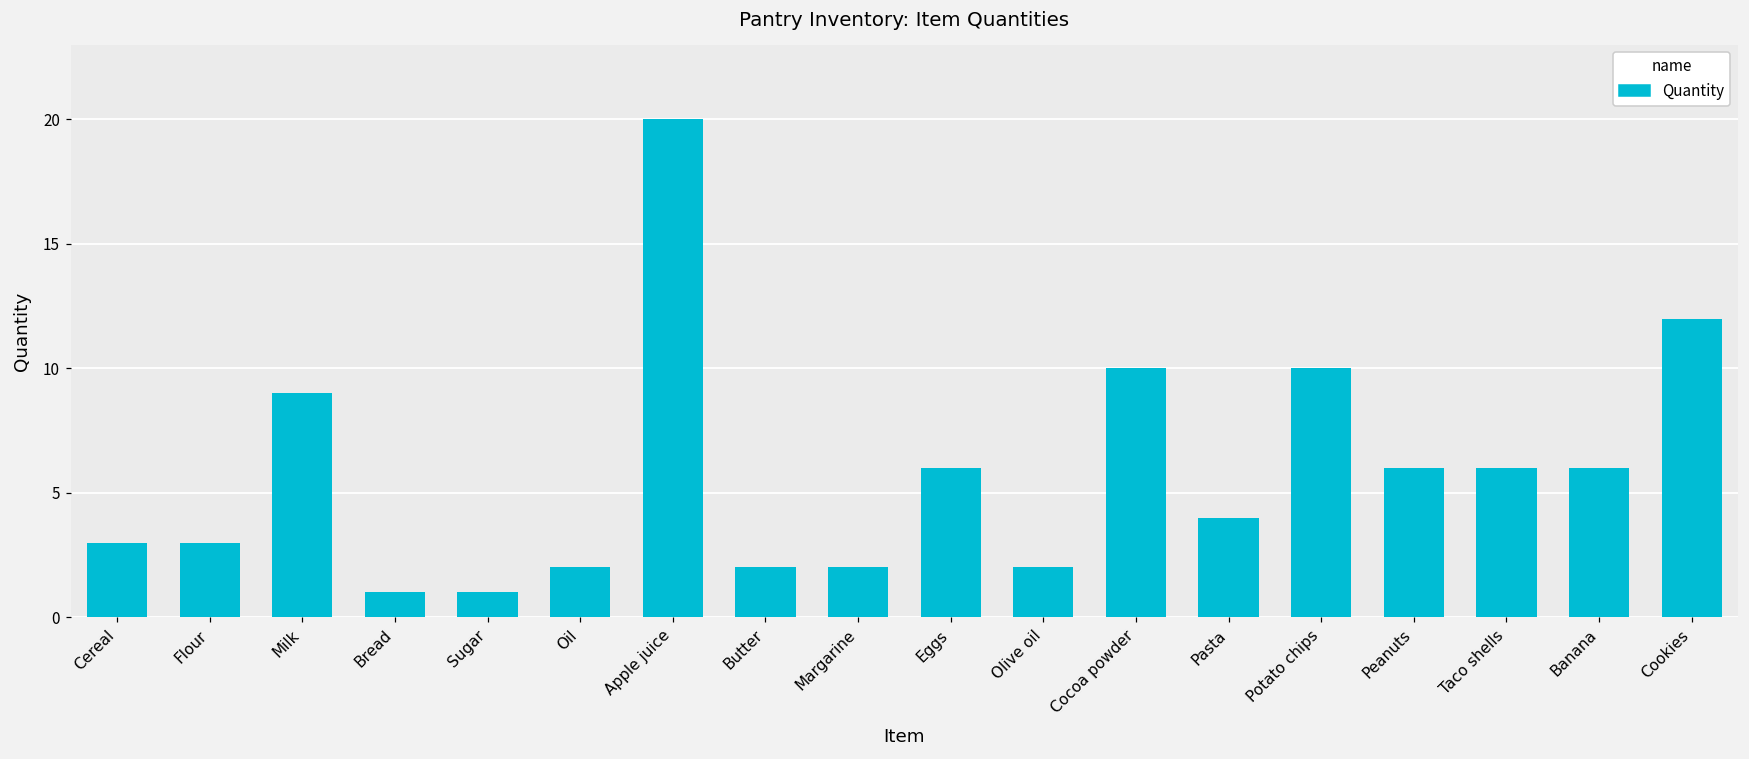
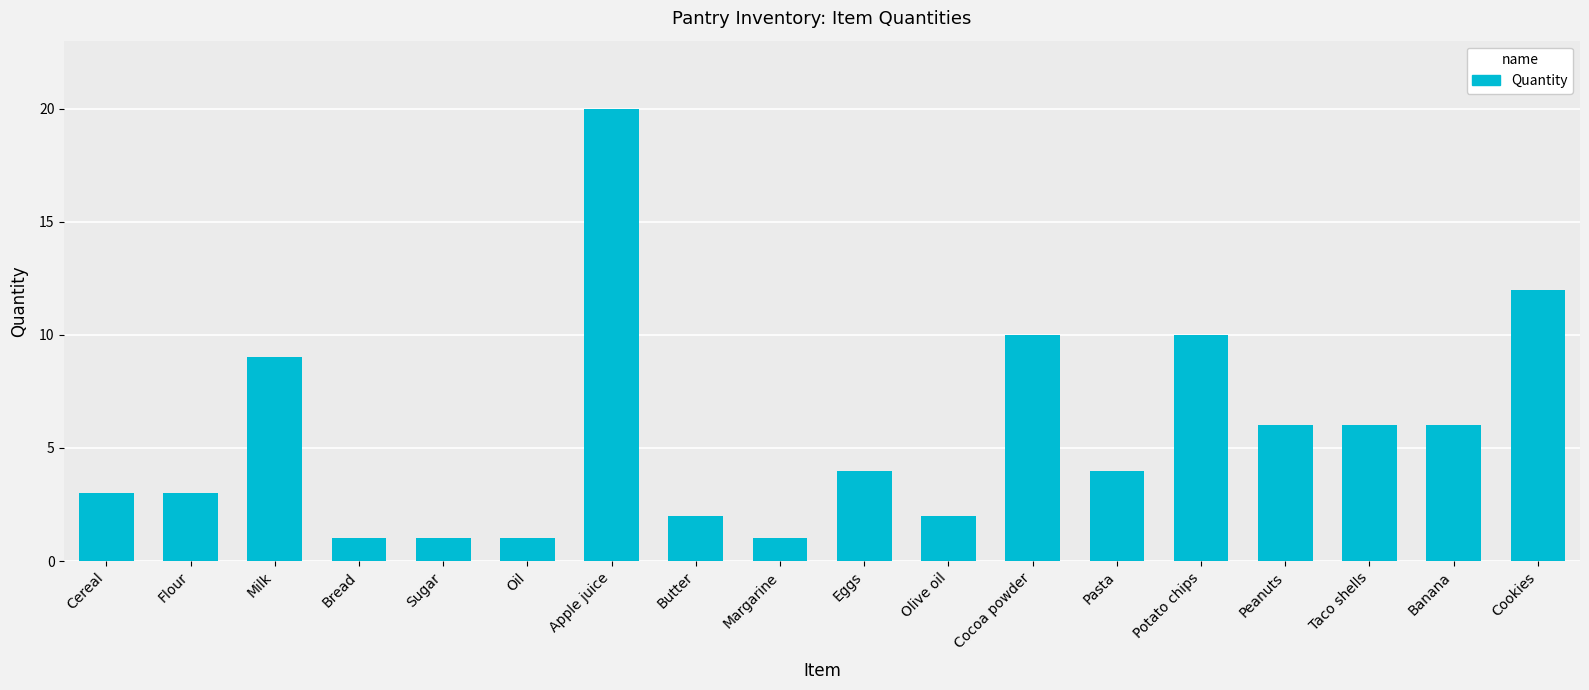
Oil: 2 -> 1
Margarine: 2 -> 1
Eggs: 6 -> 4
